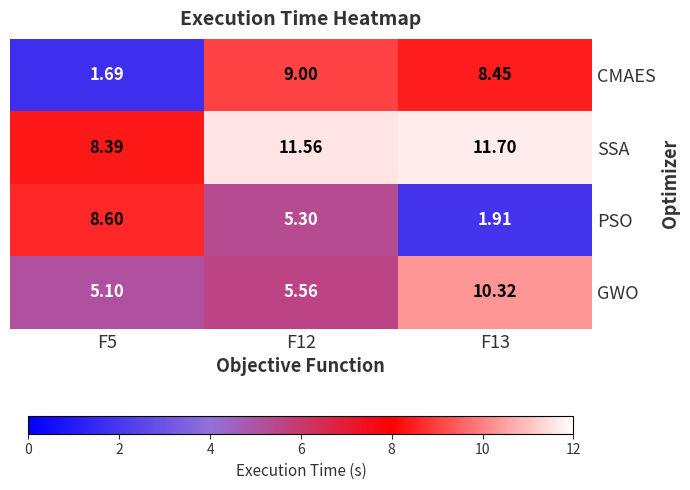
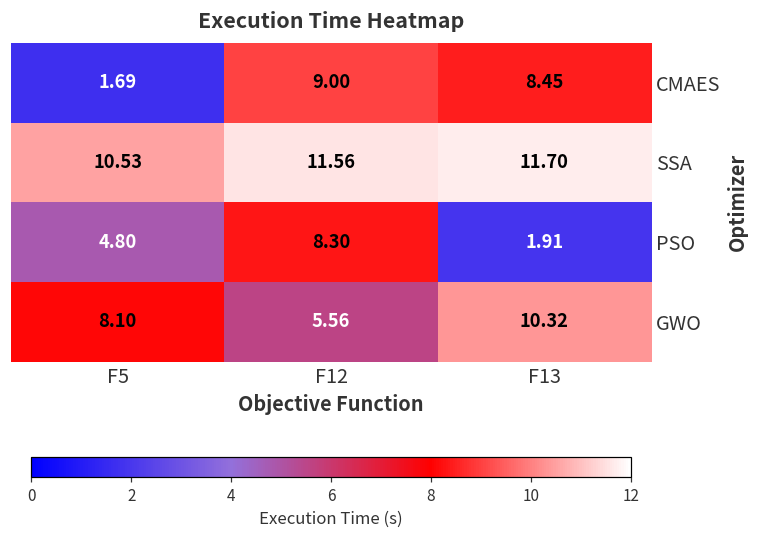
SSA, F5: 8.39 -> 10.53
PSO, F5: 8.60 -> 4.80
PSO, F12: 5.30 -> 8.30
GWO, F5: 5.10 -> 8.10
